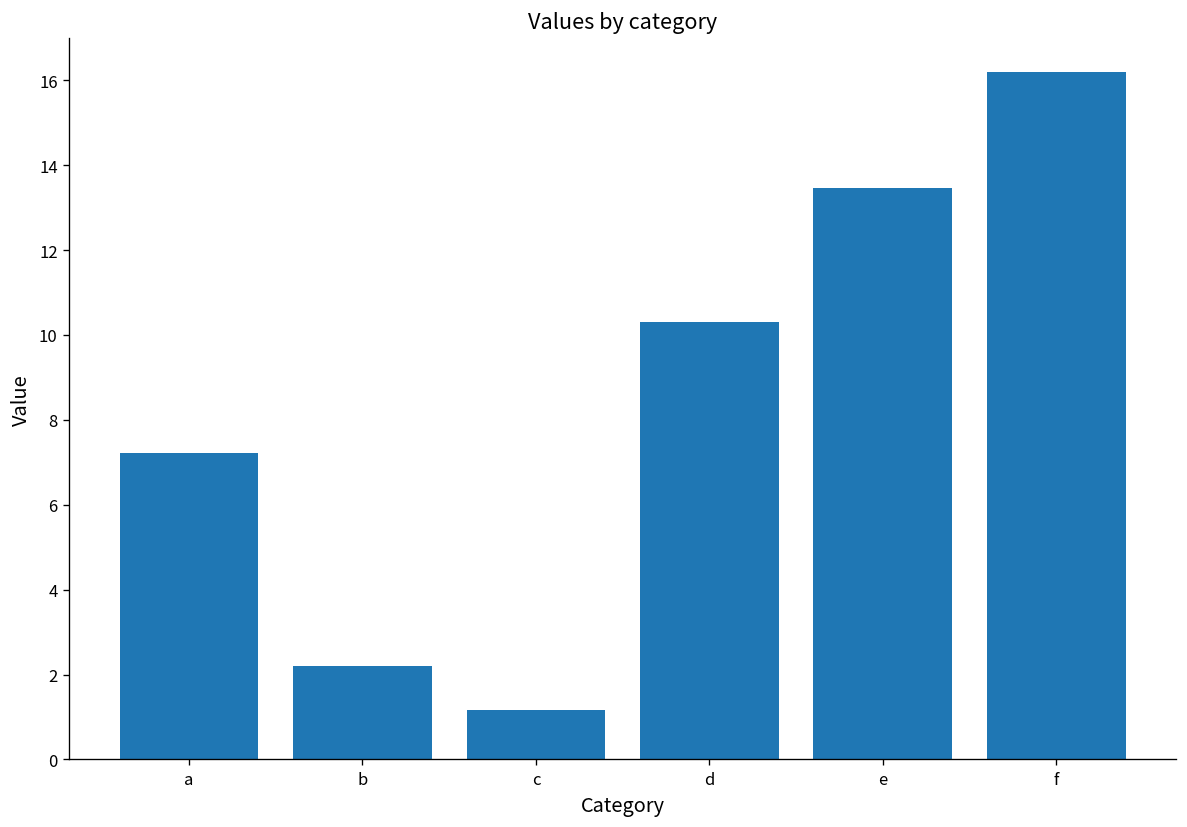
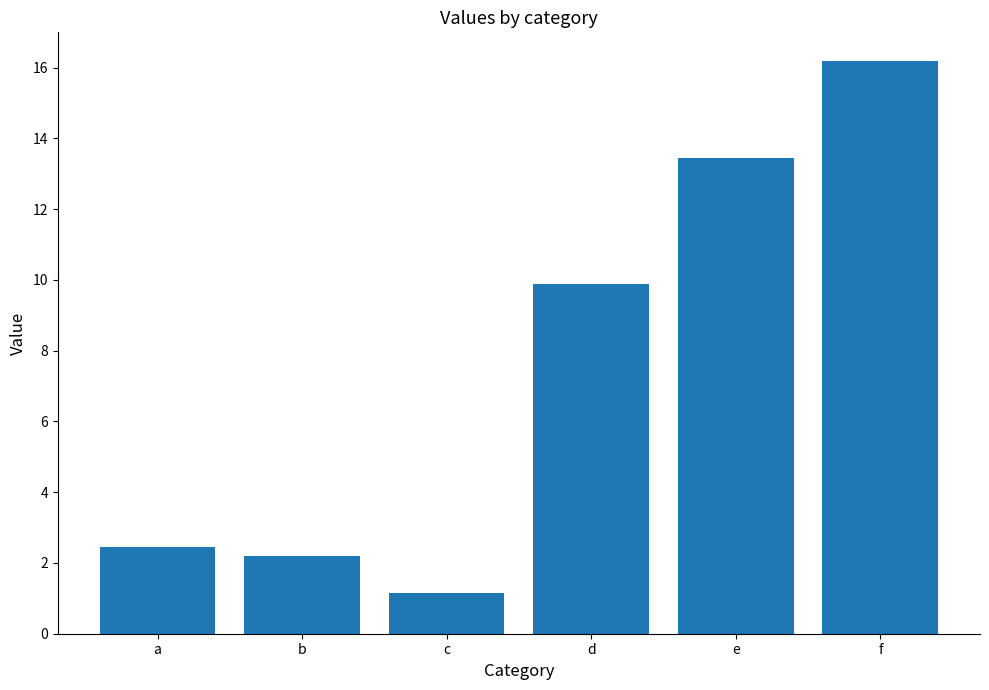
a: 7.2 -> 2.4
d: 10.3 -> 9.9
